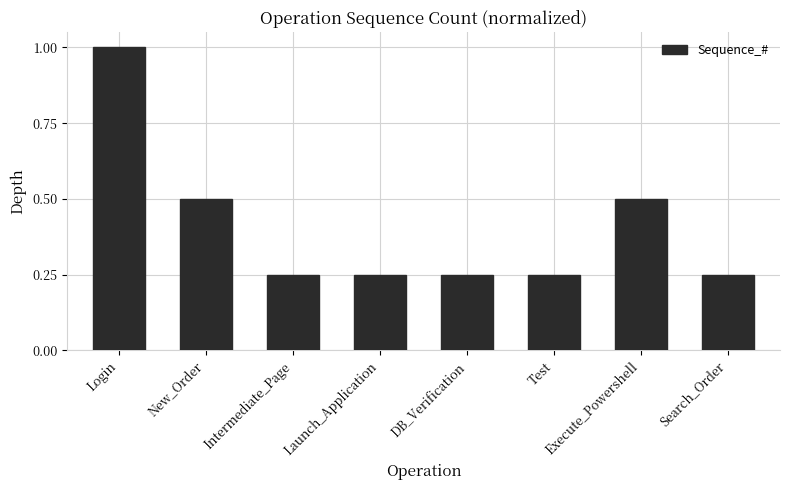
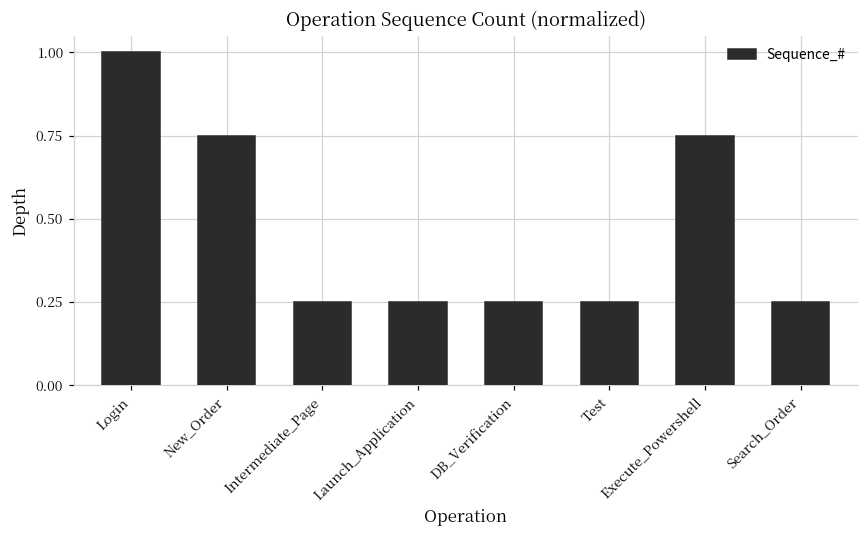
New_Order: 0.50 -> 0.75
Execute_Powershell: 0.50 -> 0.75
